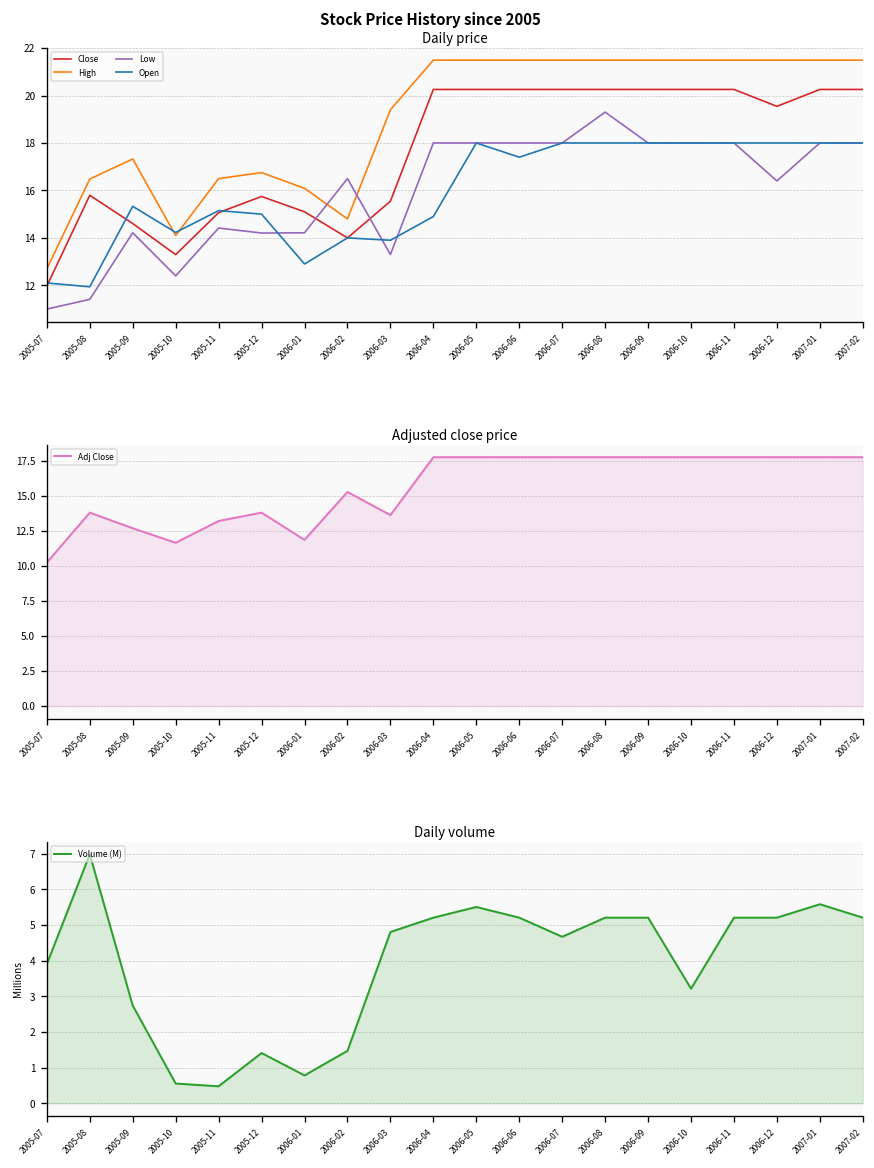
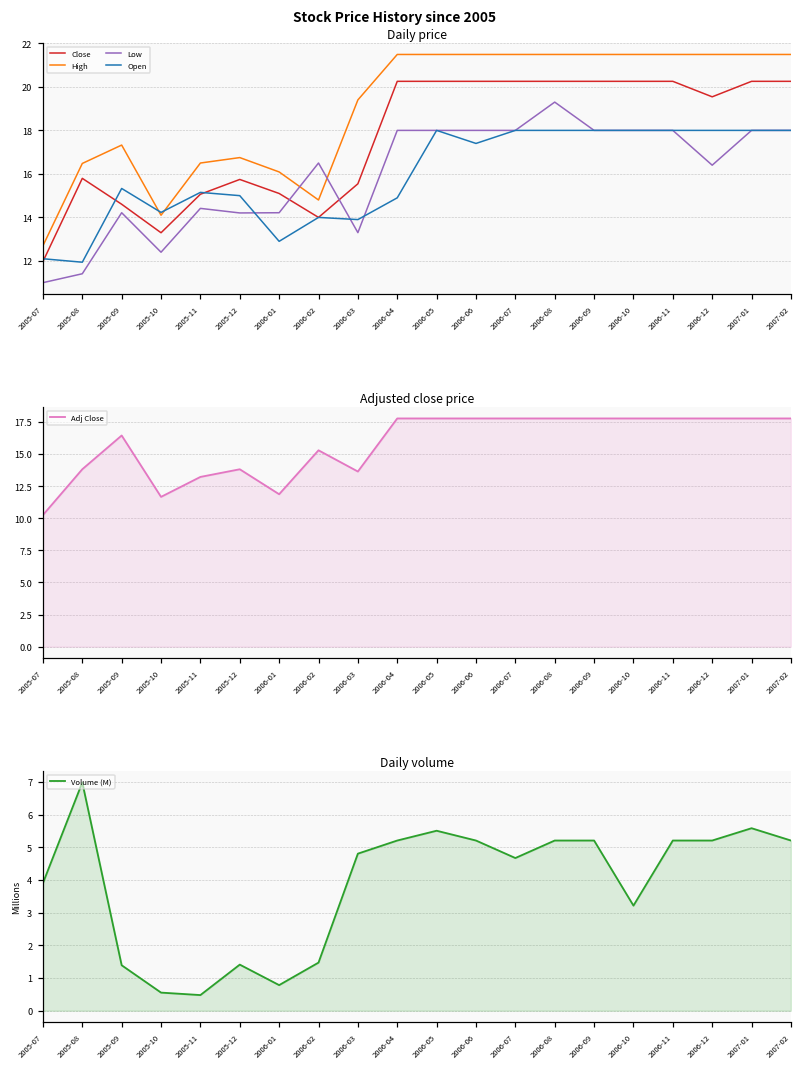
Adjusted close price, 2005-09: 12.7 -> 16.4
Daily volume, 2005-09: 2.7 -> 1.4
